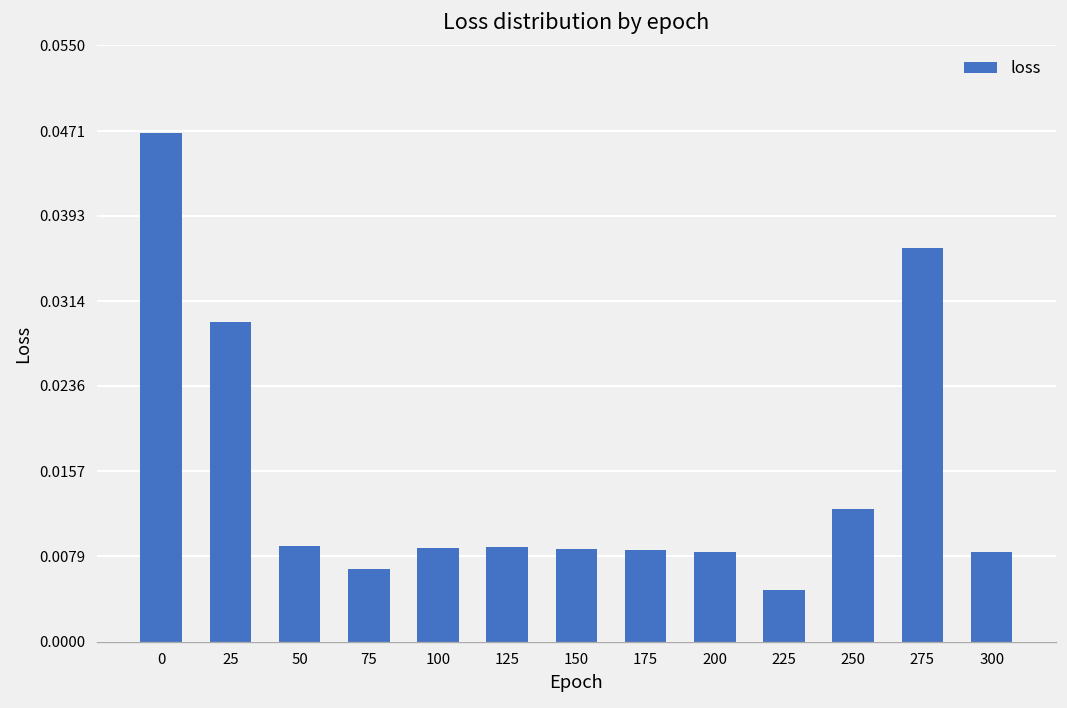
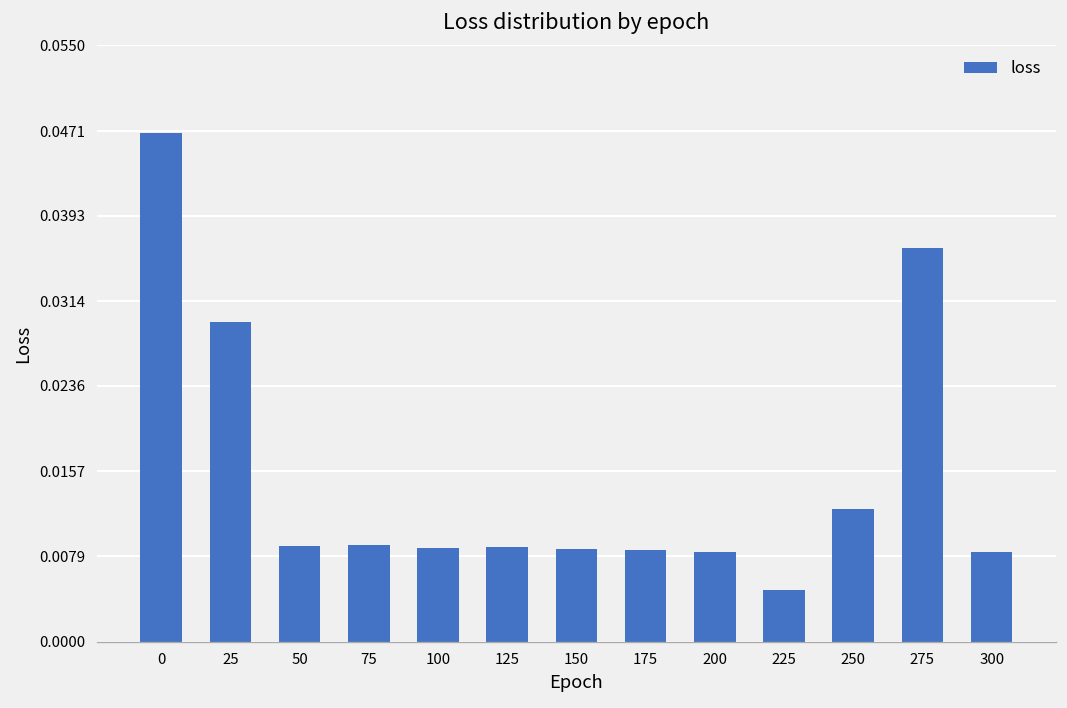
75: 0.007 -> 0.009
